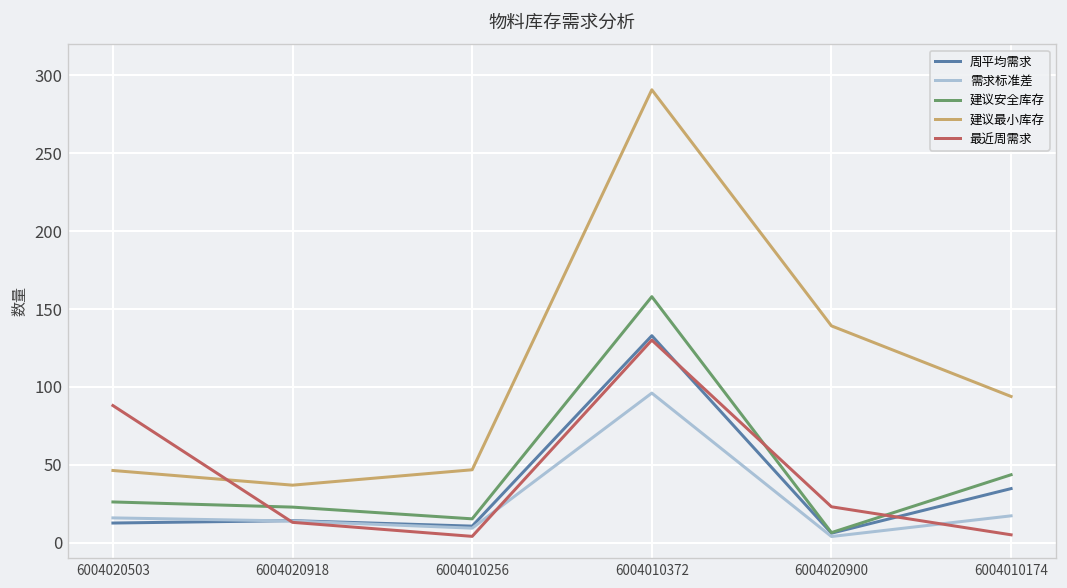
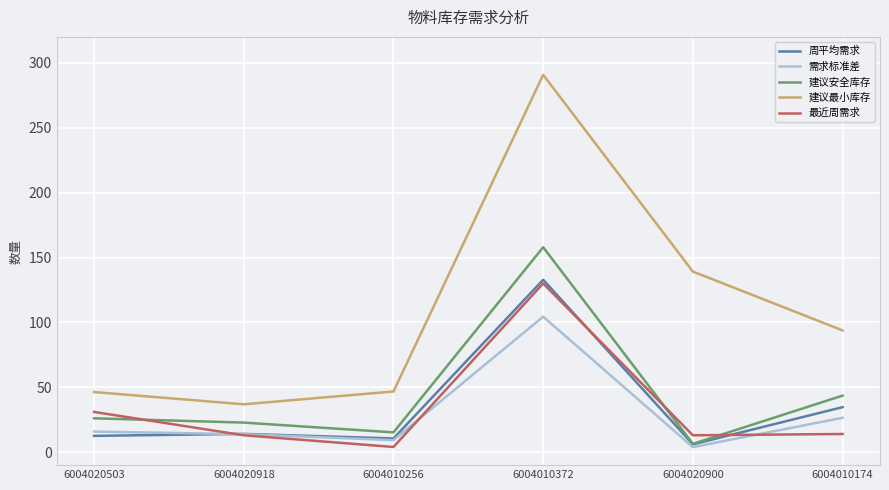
最近周需求, 6004020503: 88 -> 31
需求标准差, 6004010372: 96 -> 104
最近周需求, 6004020900: 23 -> 13
需求标准差, 6004010174: 17 -> 26
最近周需求, 6004010174: 5 -> 14
